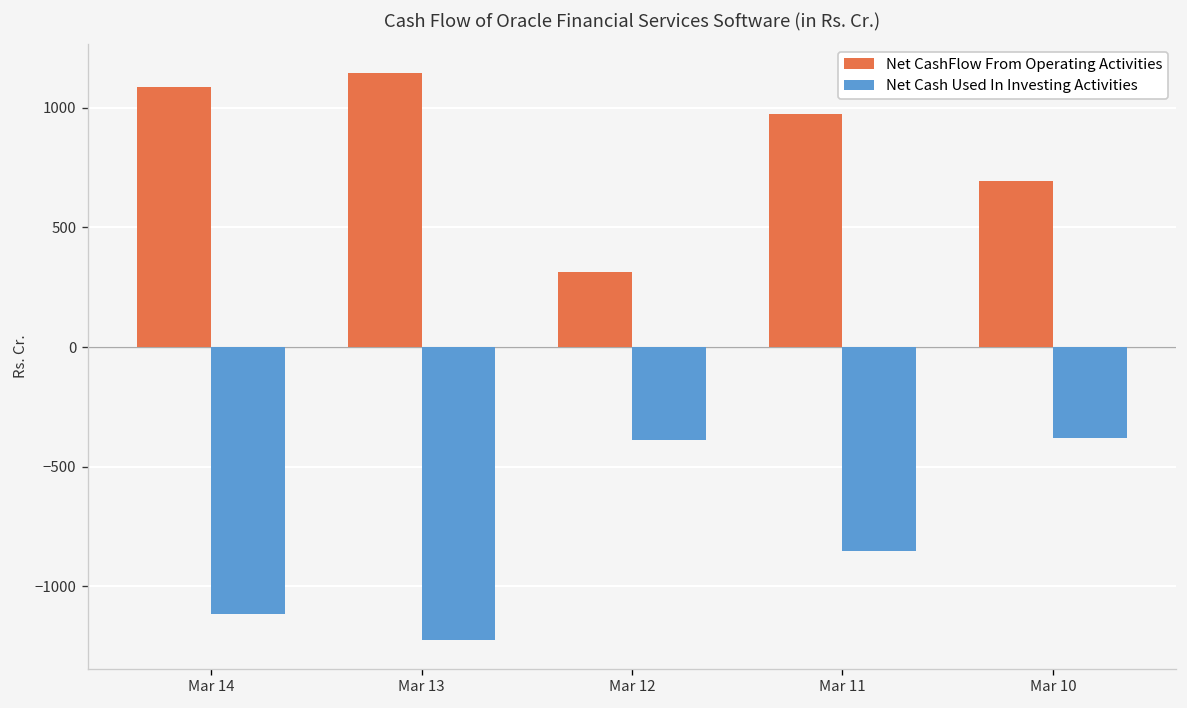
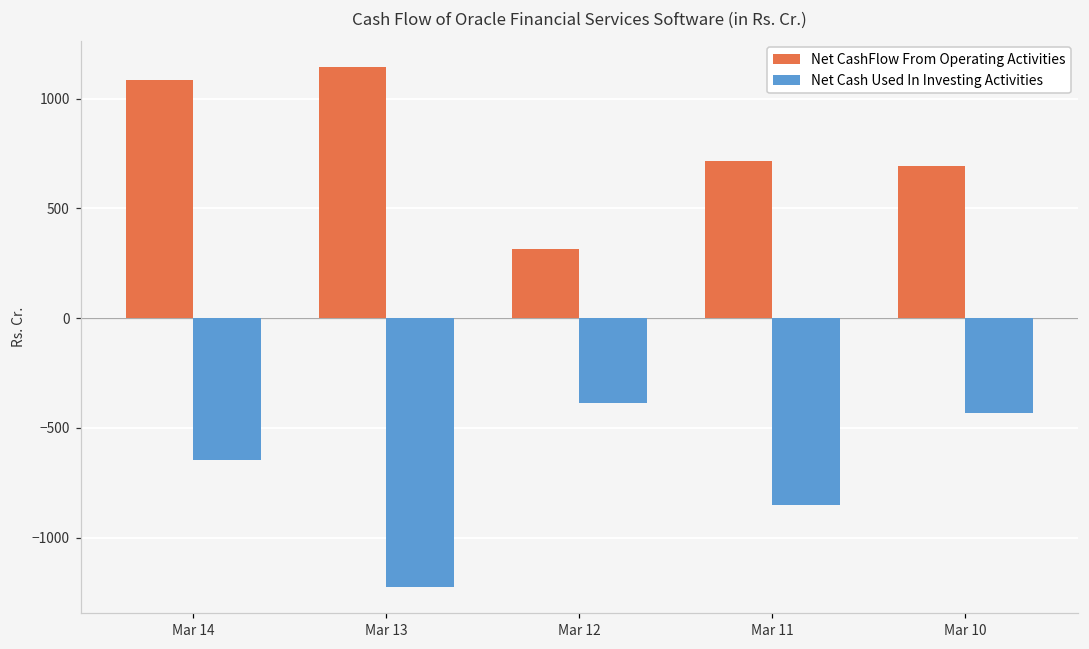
Net Cash Used In Investing Activities, Mar 14: -1120 -> -650
Net CashFlow From Operating Activities, Mar 11: 980 -> 710
Net Cash Used In Investing Activities, Mar 10: -380 -> -430
